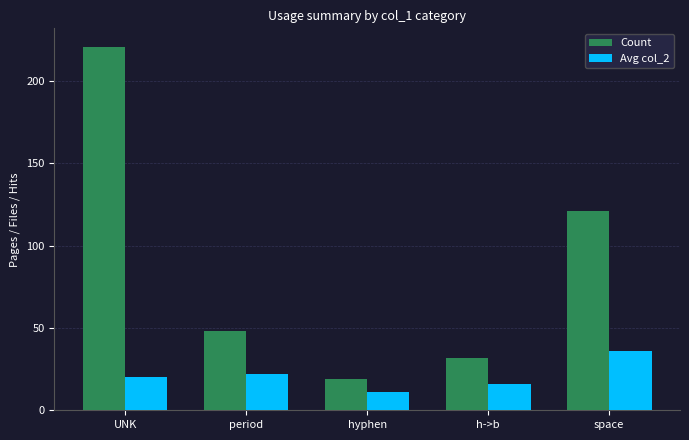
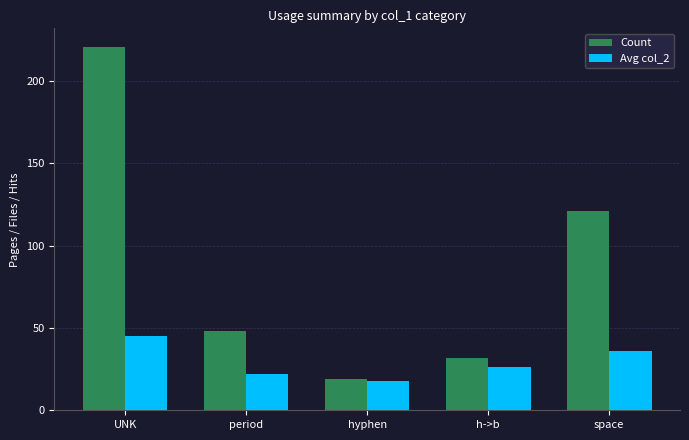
Avg col_2, UNK: 20 -> 45
Avg col_2, hyphen: 11 -> 18
Avg col_2, h->b: 16 -> 26
